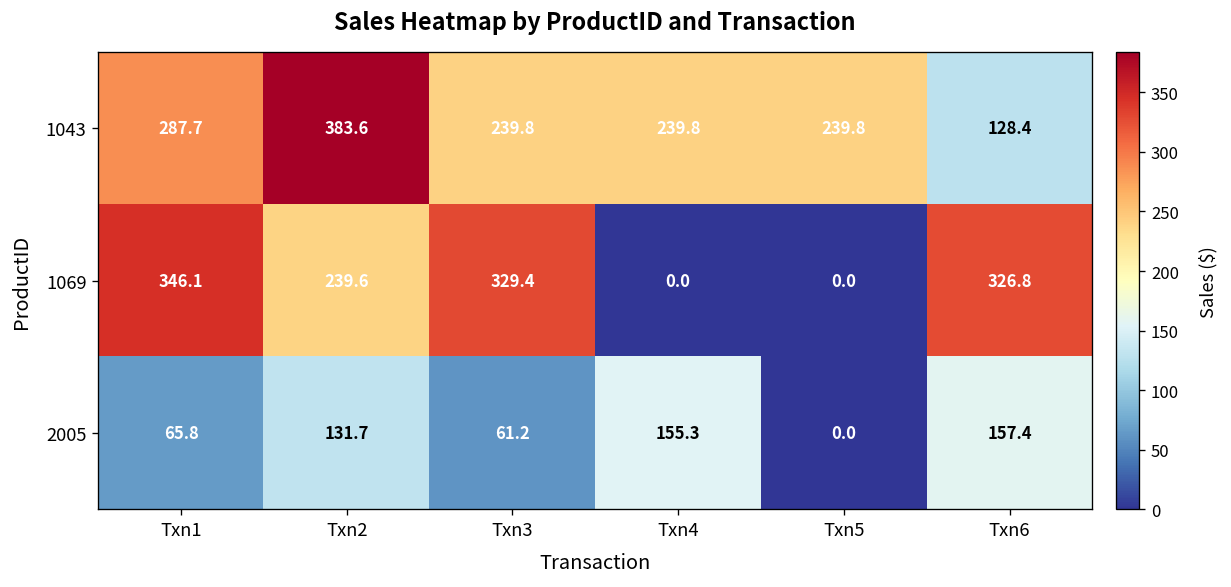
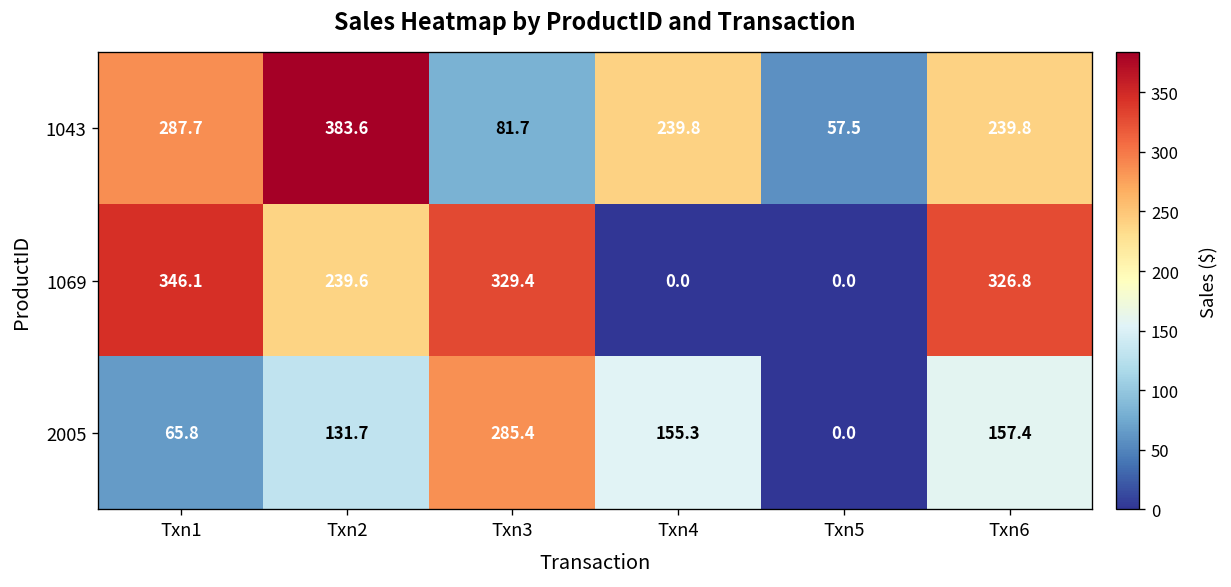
1043, Txn3: 239.8 -> 81.7
1043, Txn5: 239.8 -> 57.5
1043, Txn6: 128.4 -> 239.8
2005, Txn3: 61.2 -> 285.4
